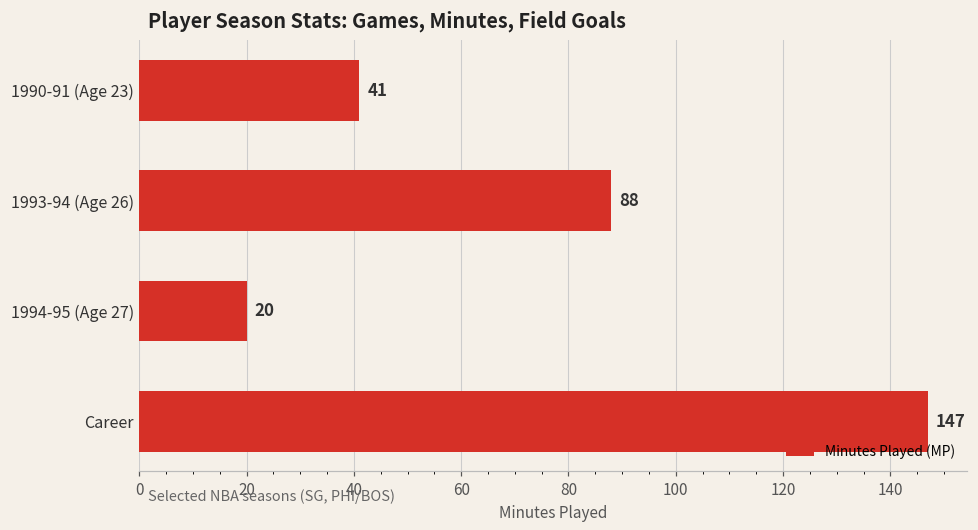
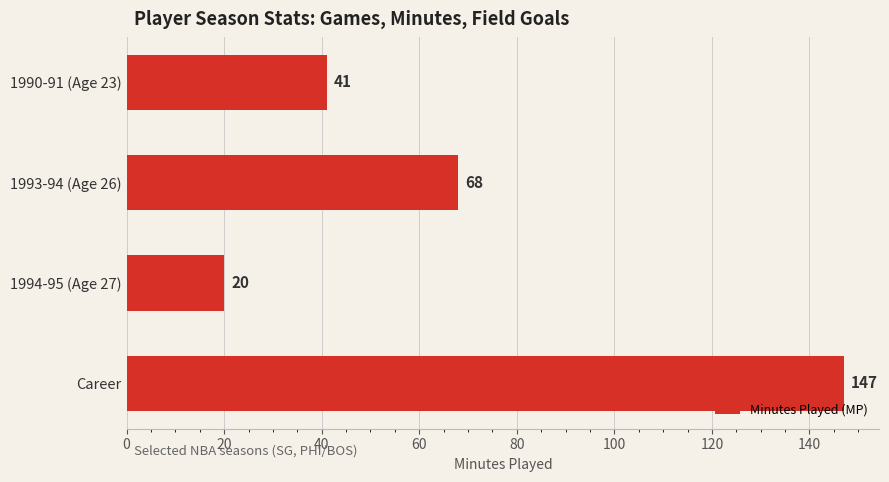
1993-94 (Age 26): 88 -> 68
